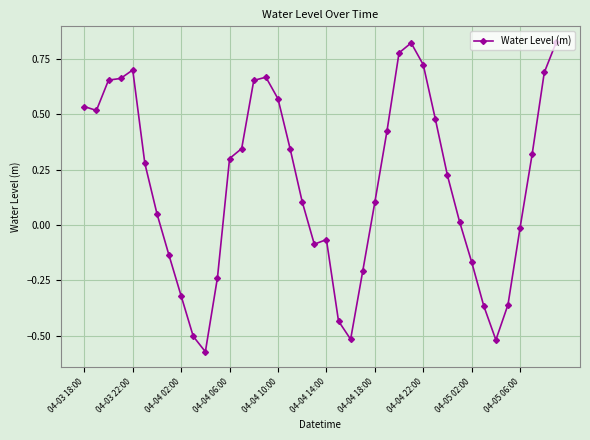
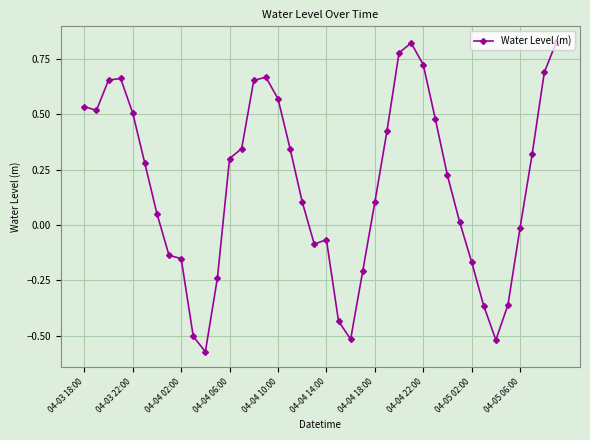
04-03 22:00: 0.70 -> 0.50
04-04 02:00: -0.32 -> -0.15
